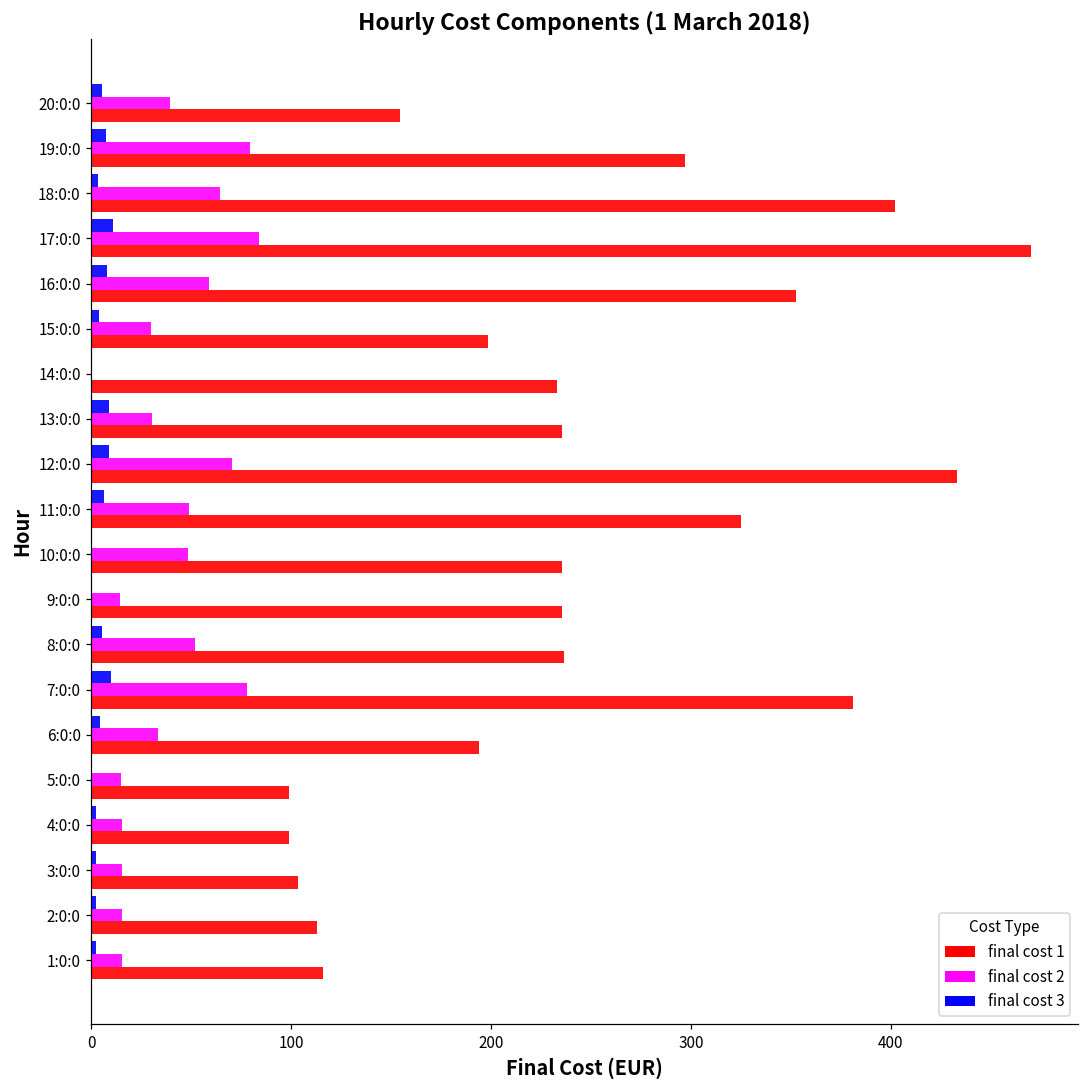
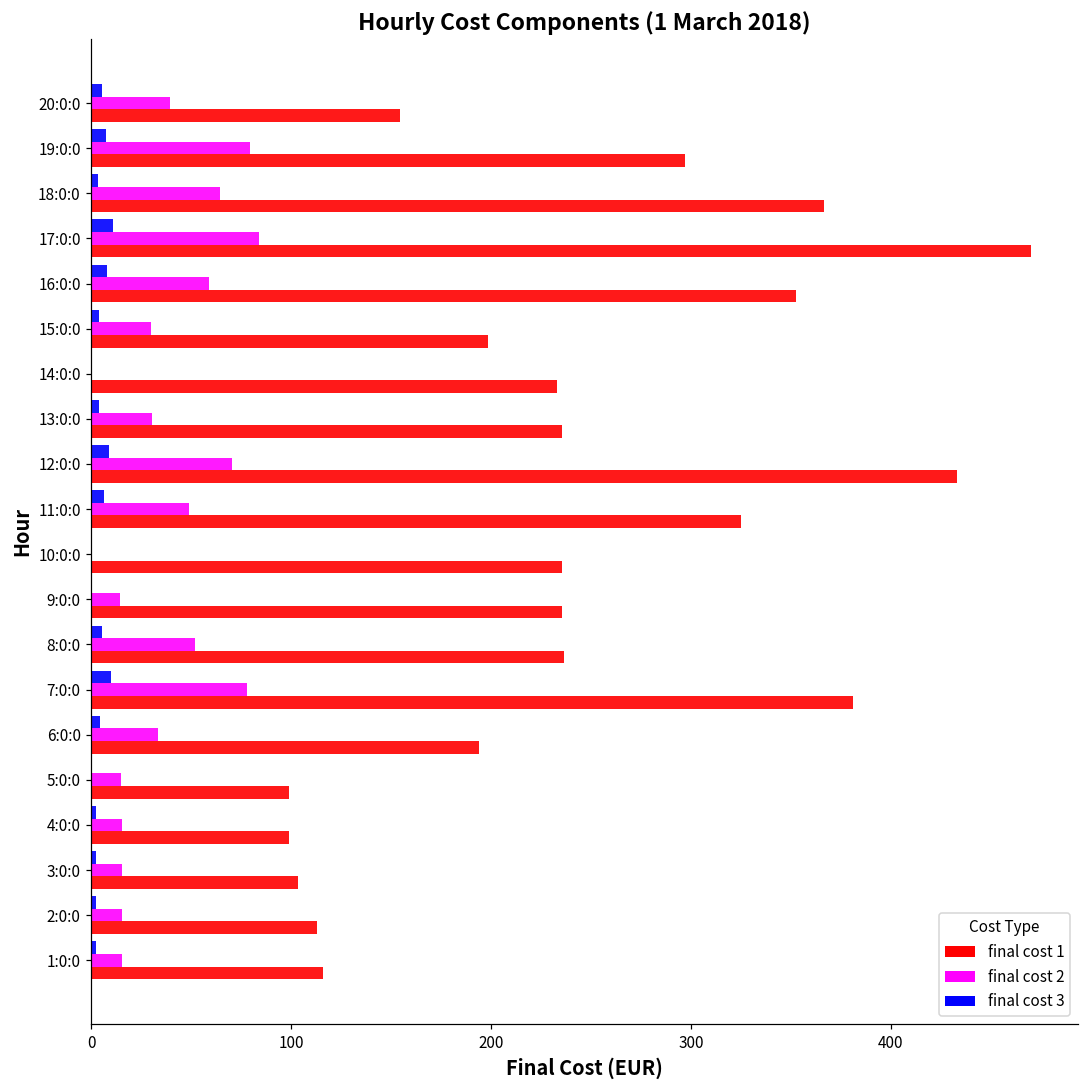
final cost 1, 18:0:0: 402 -> 367
final cost 3, 13:0:0: 9 -> 4
final cost 2, 10:0:0: 48 -> 0
